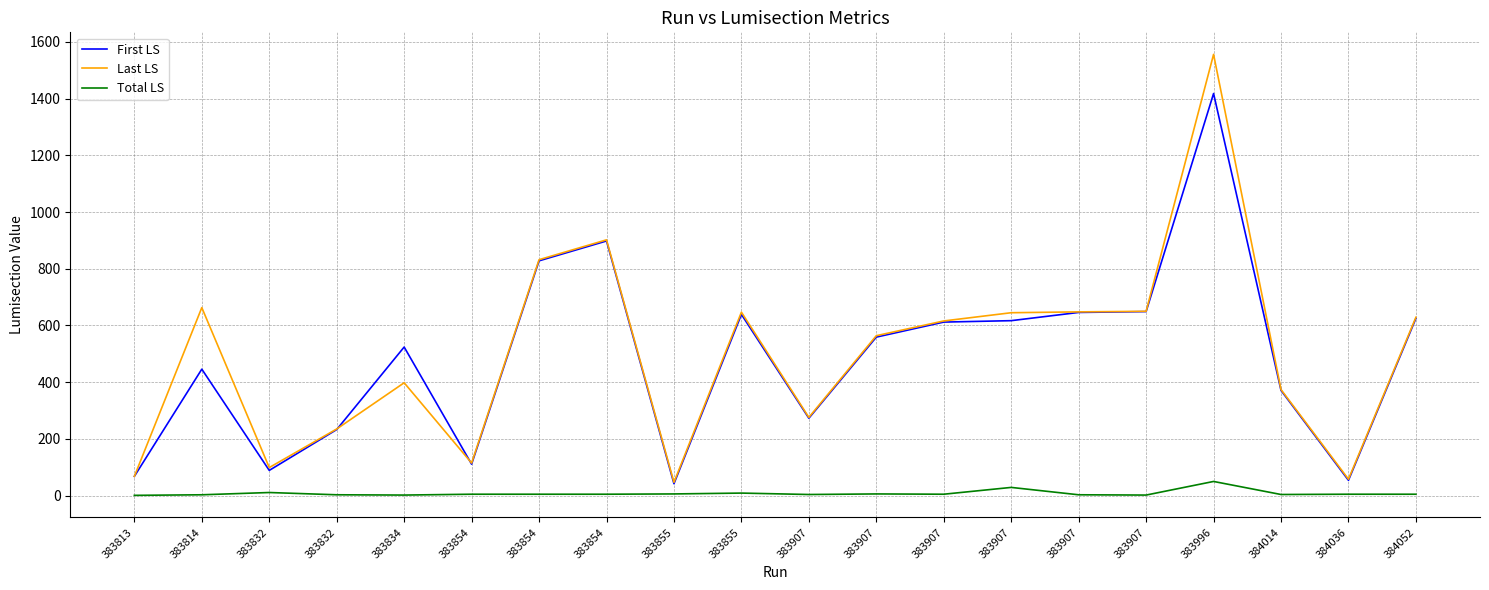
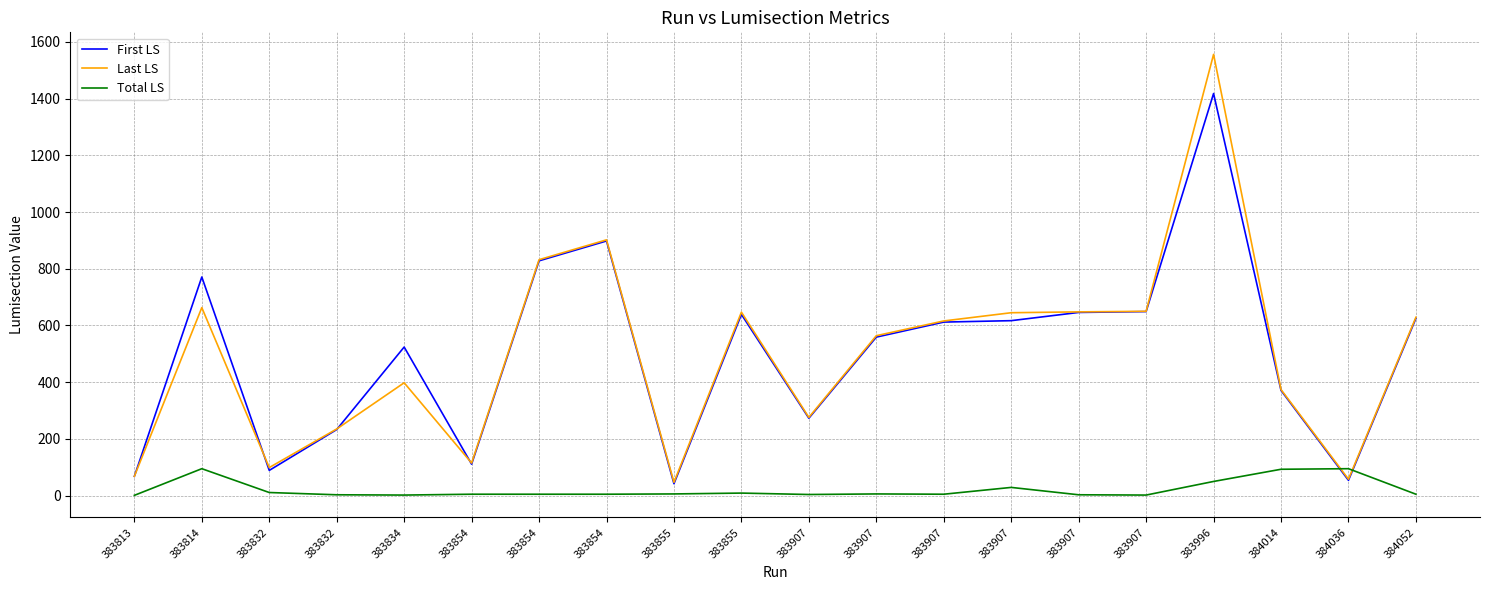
First LS, 383814: 450 -> 770
Total LS, 383814: 0 -> 100
Total LS, 384014: 0 -> 90
Total LS, 384036: 10 -> 100
